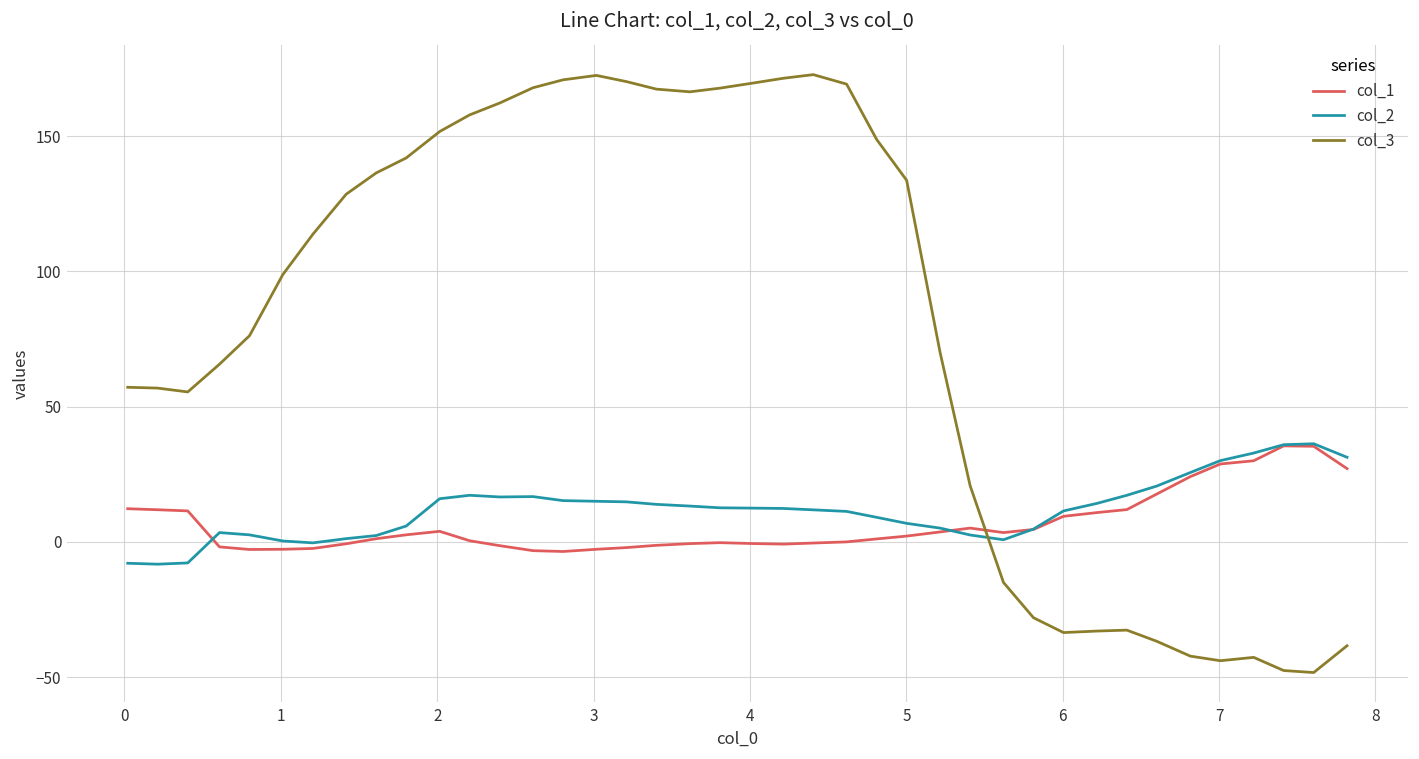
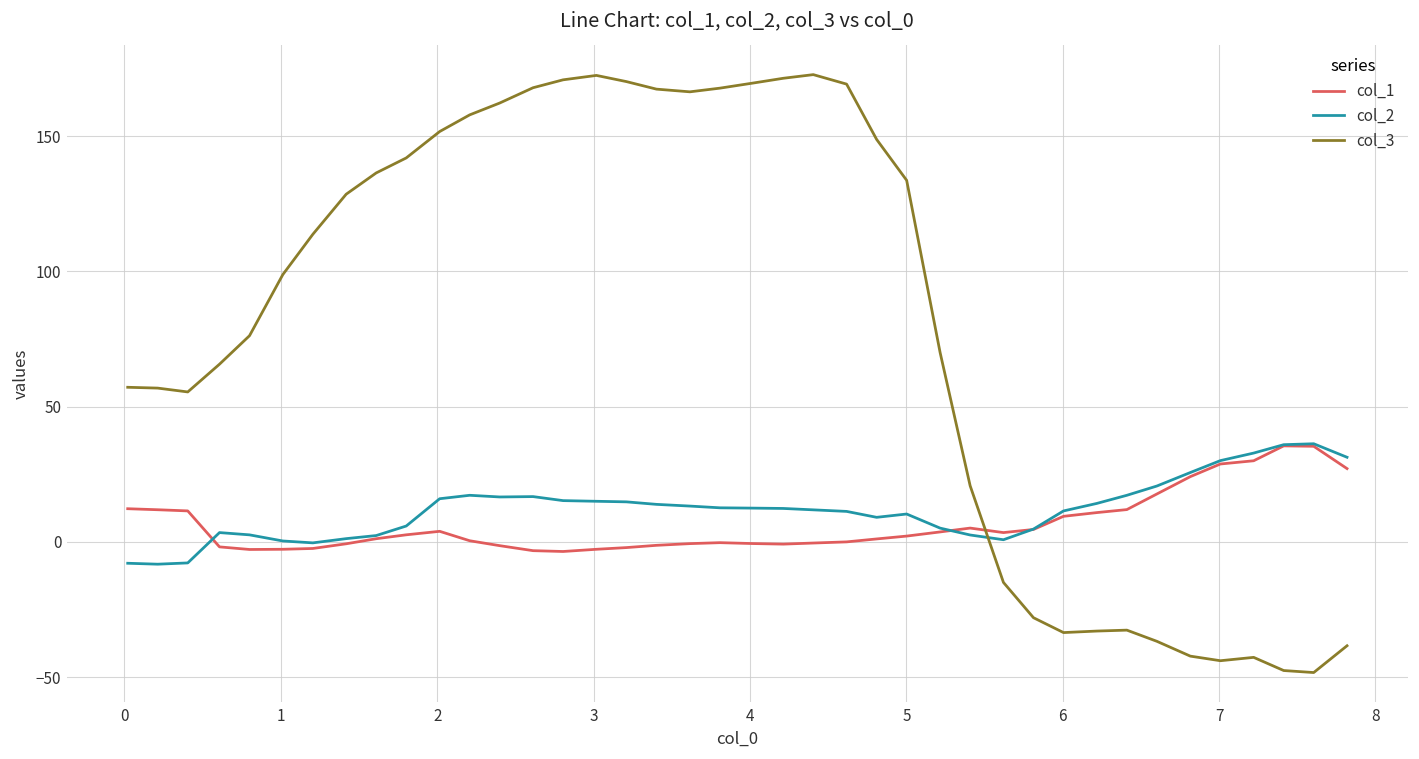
col_2, 5: 7 -> 10
